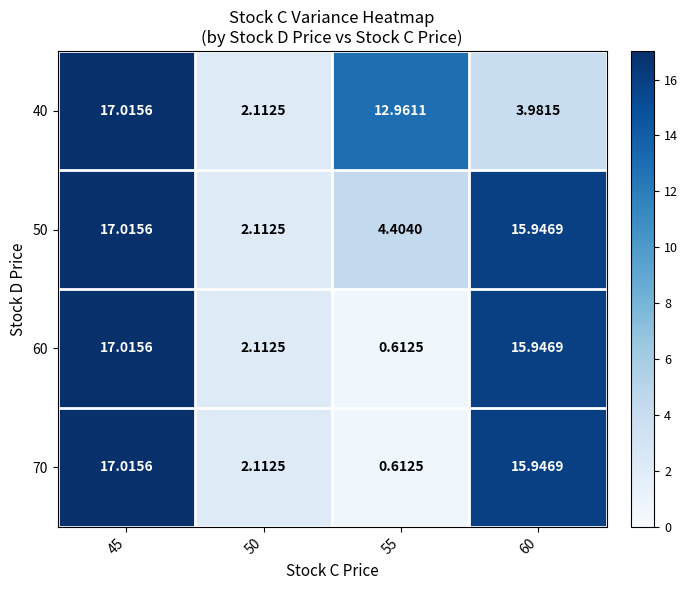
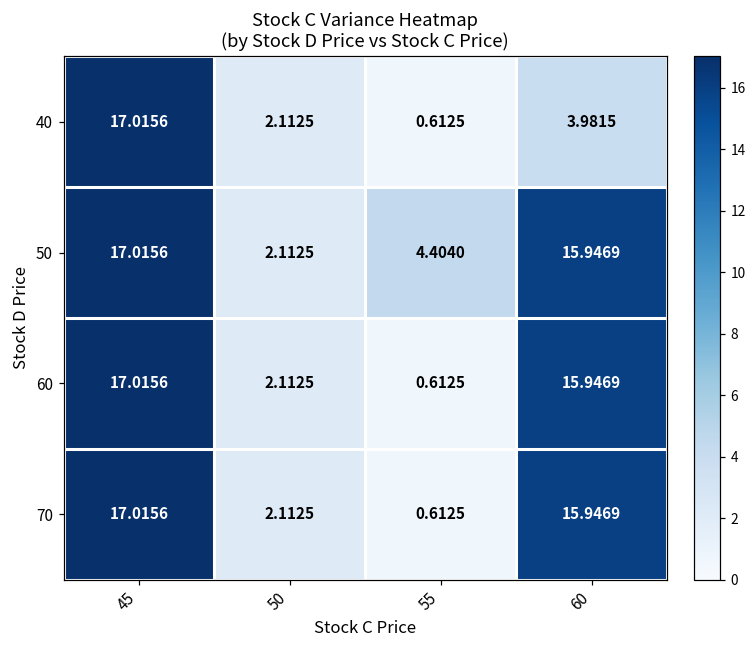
40, 55: 12.9611 -> 0.6125
